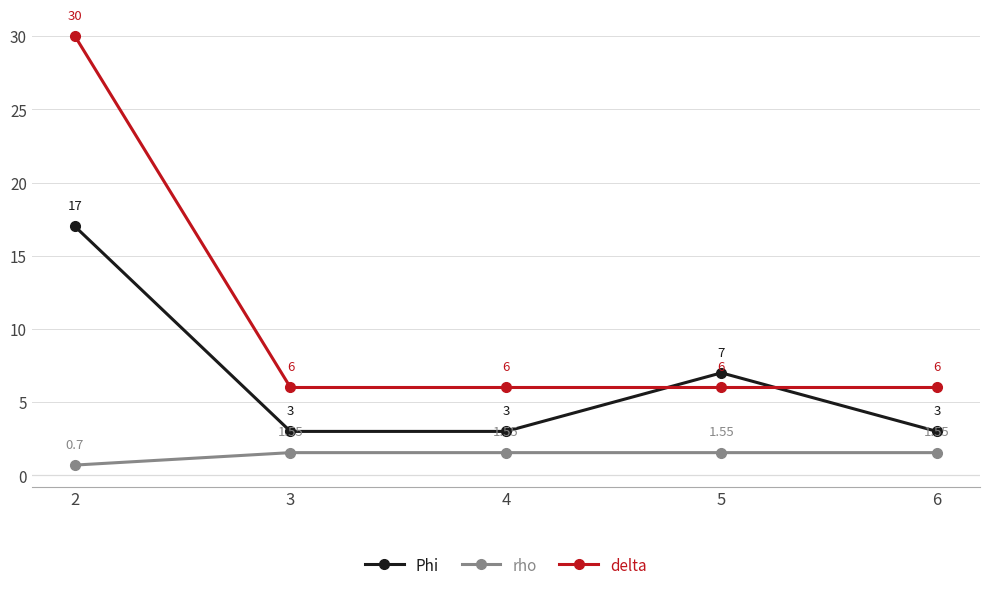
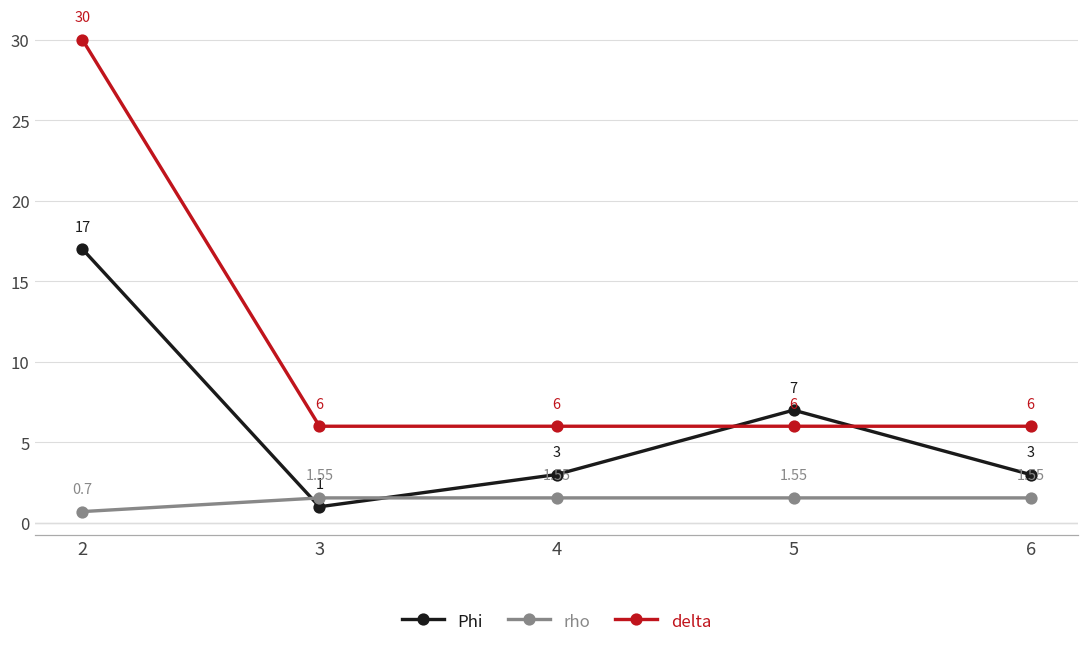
Phi, 3: 3 -> 1
